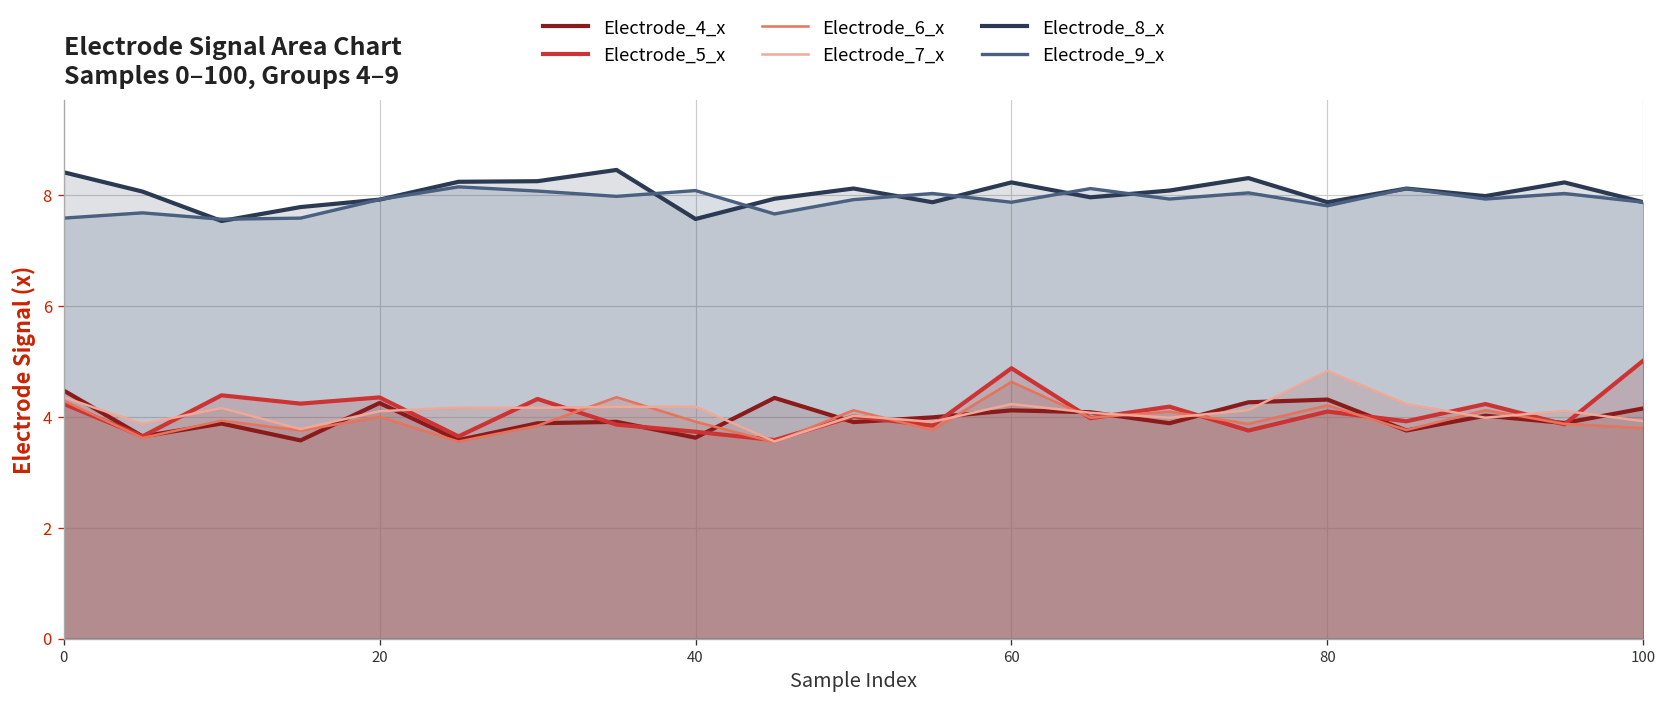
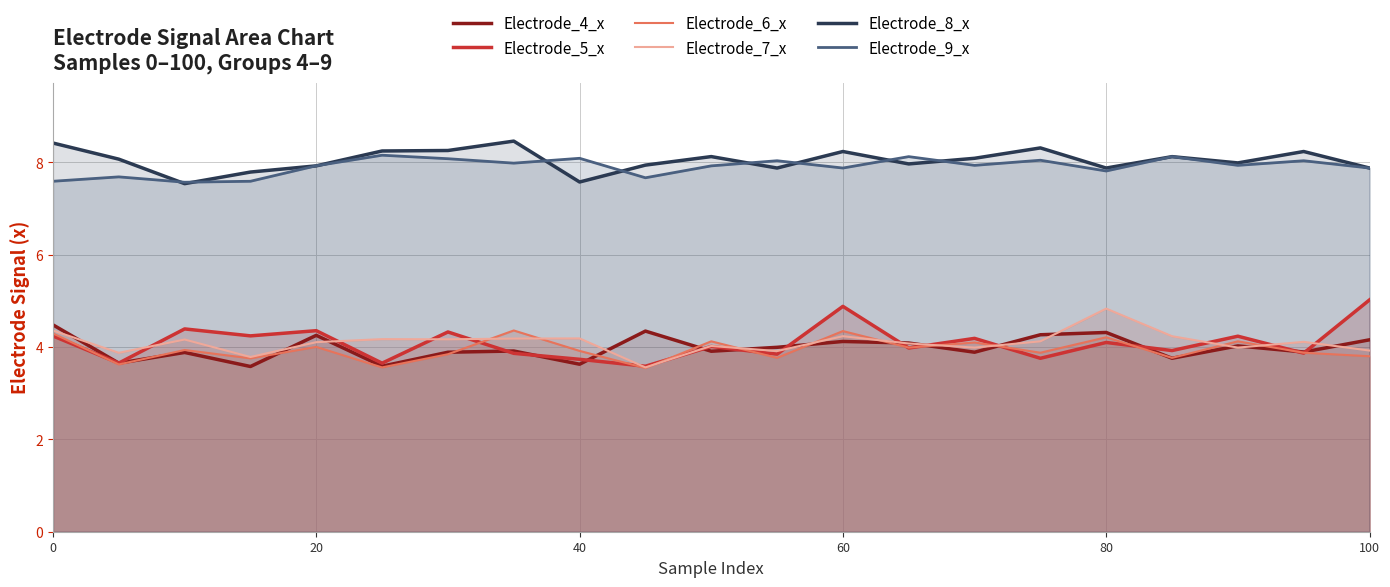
Electrode_6_x, 60: 4.6 -> 4.3
